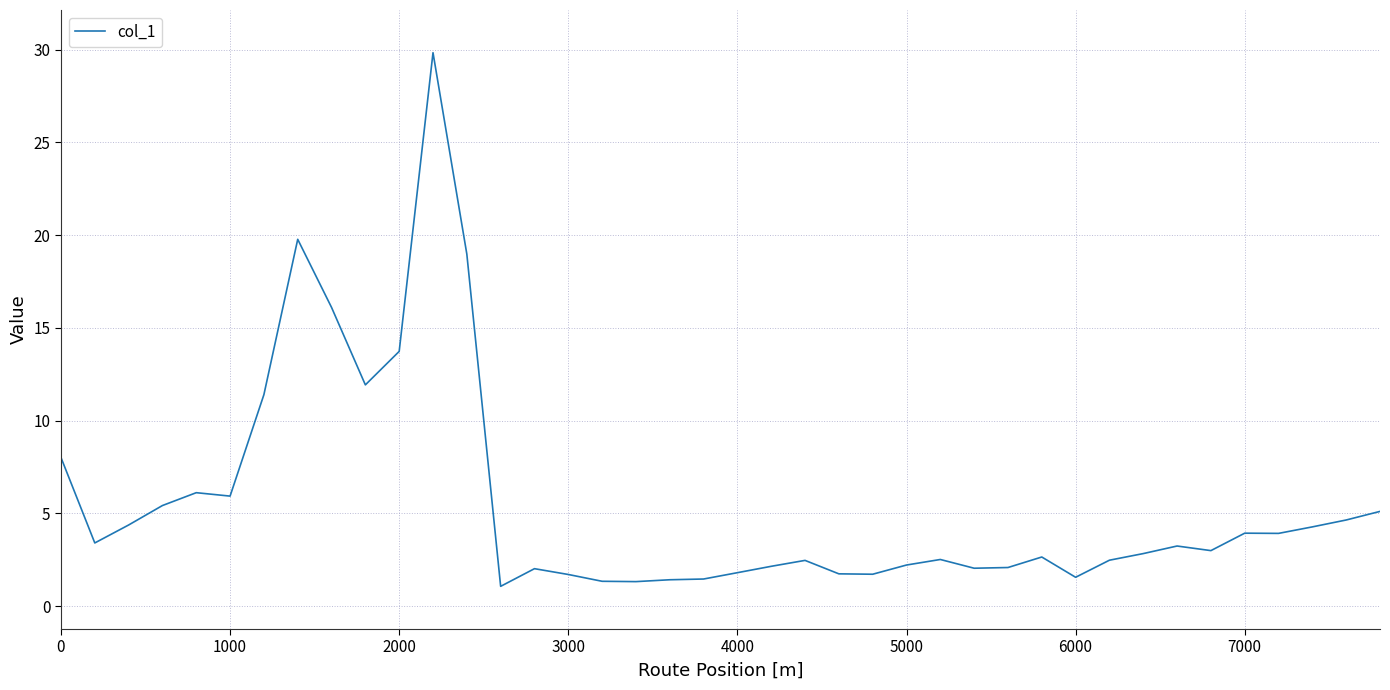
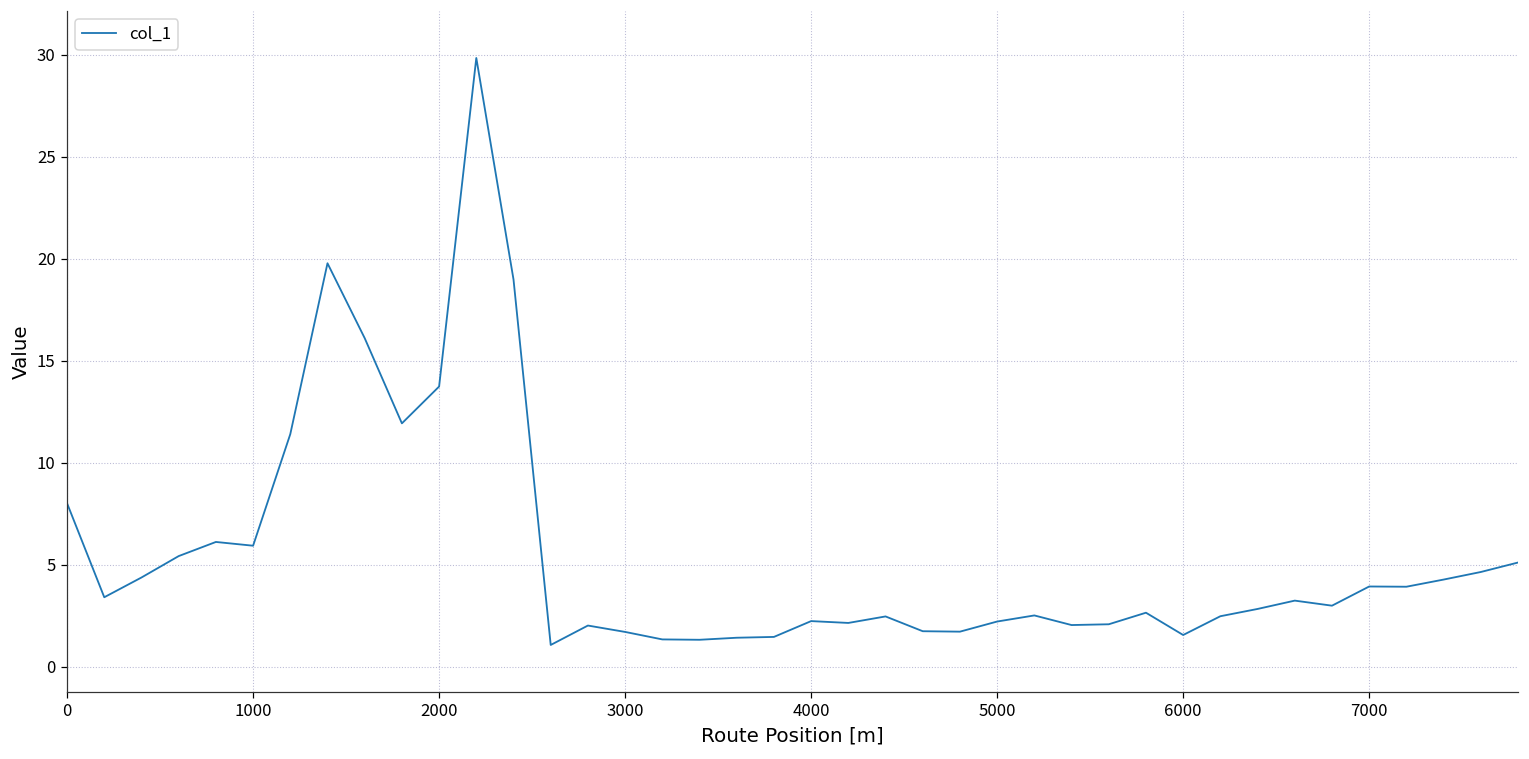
4000: 1.8 -> 2.2
